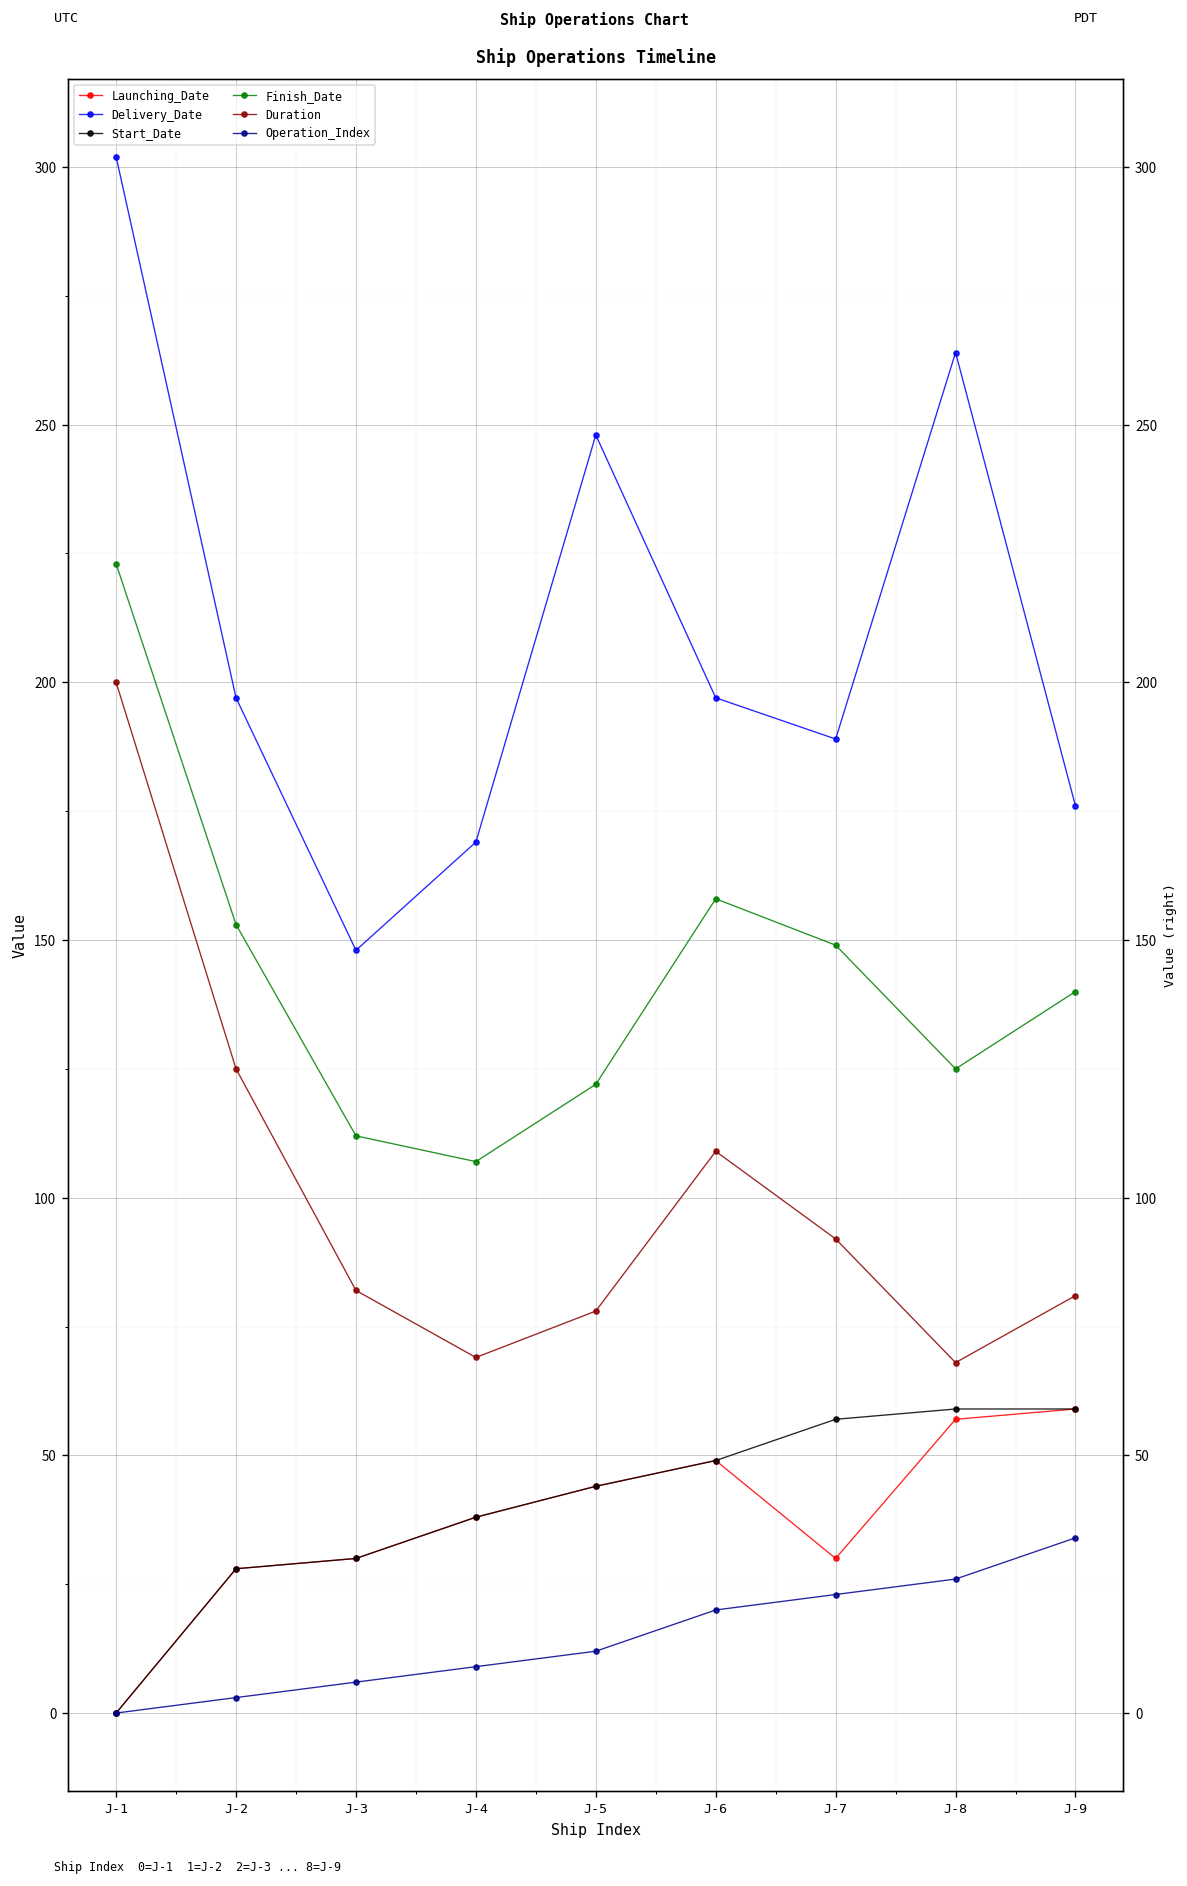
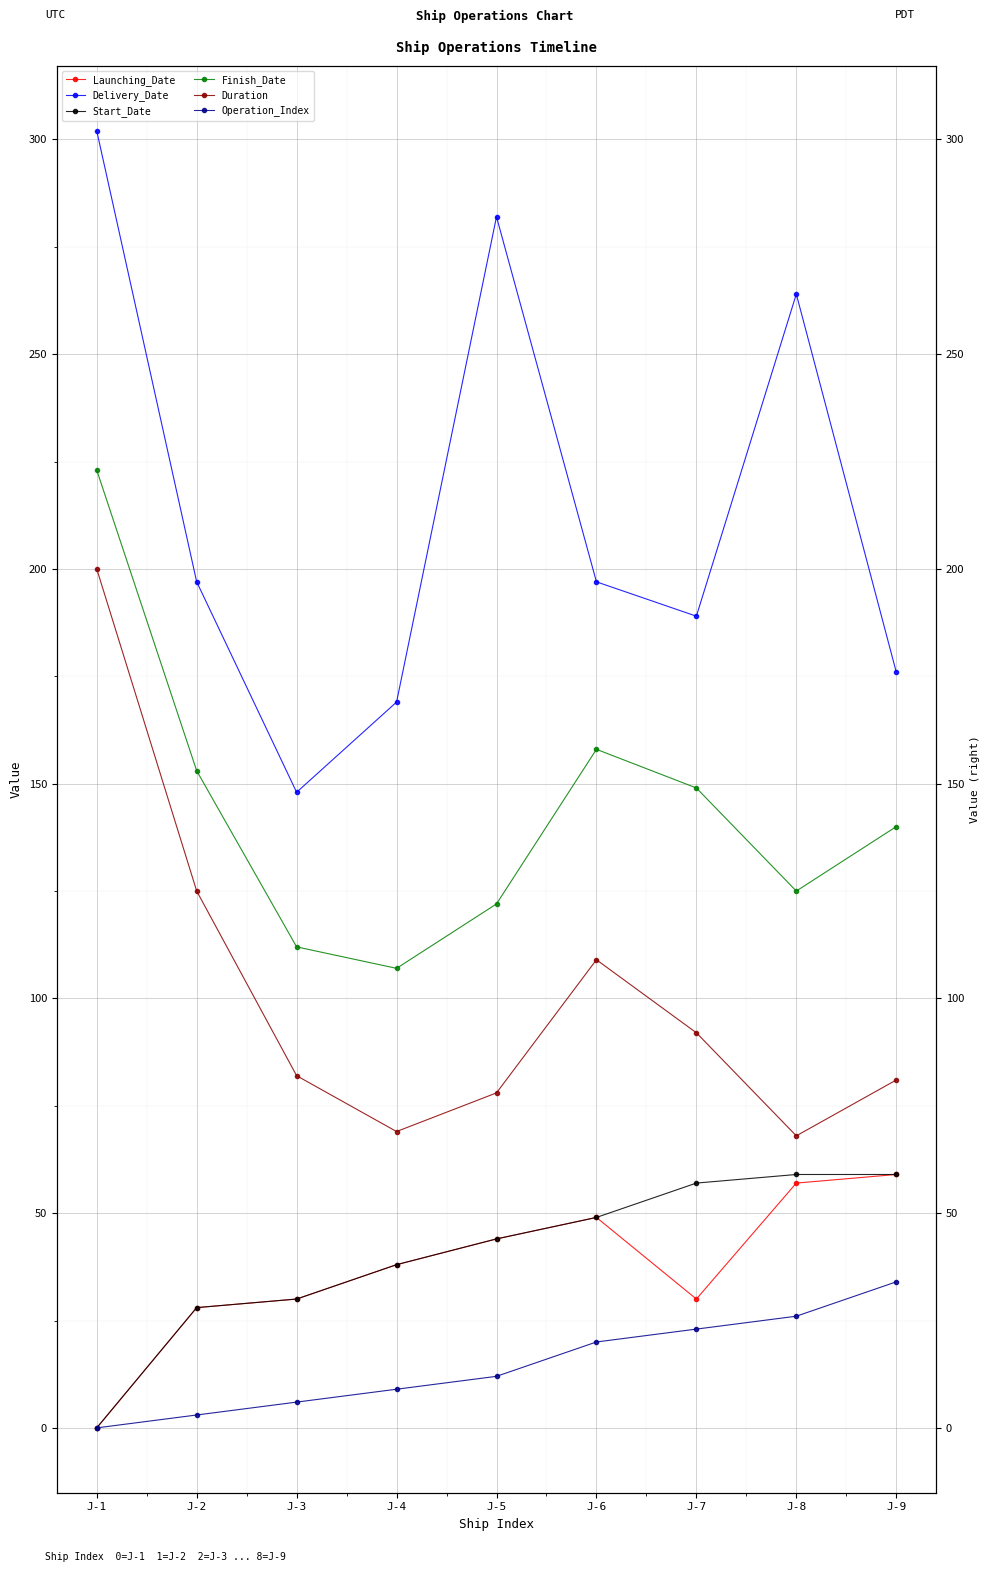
Delivery_Date, J-5: 248 -> 282
